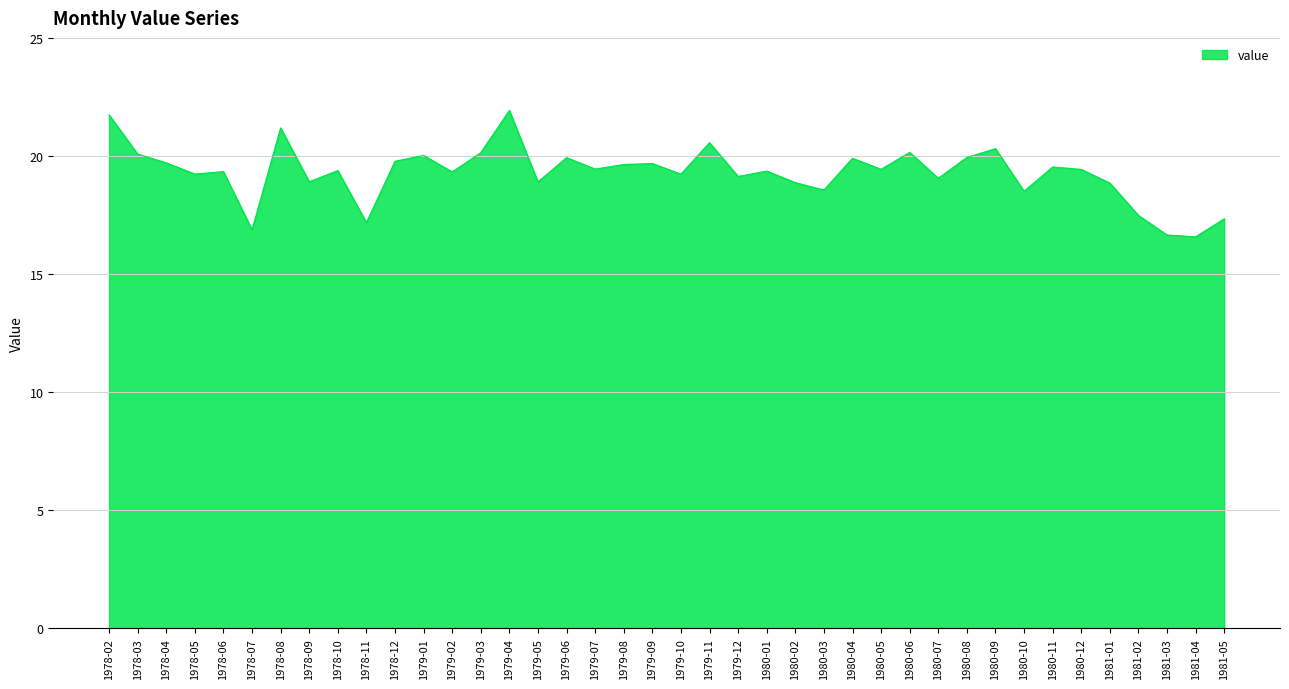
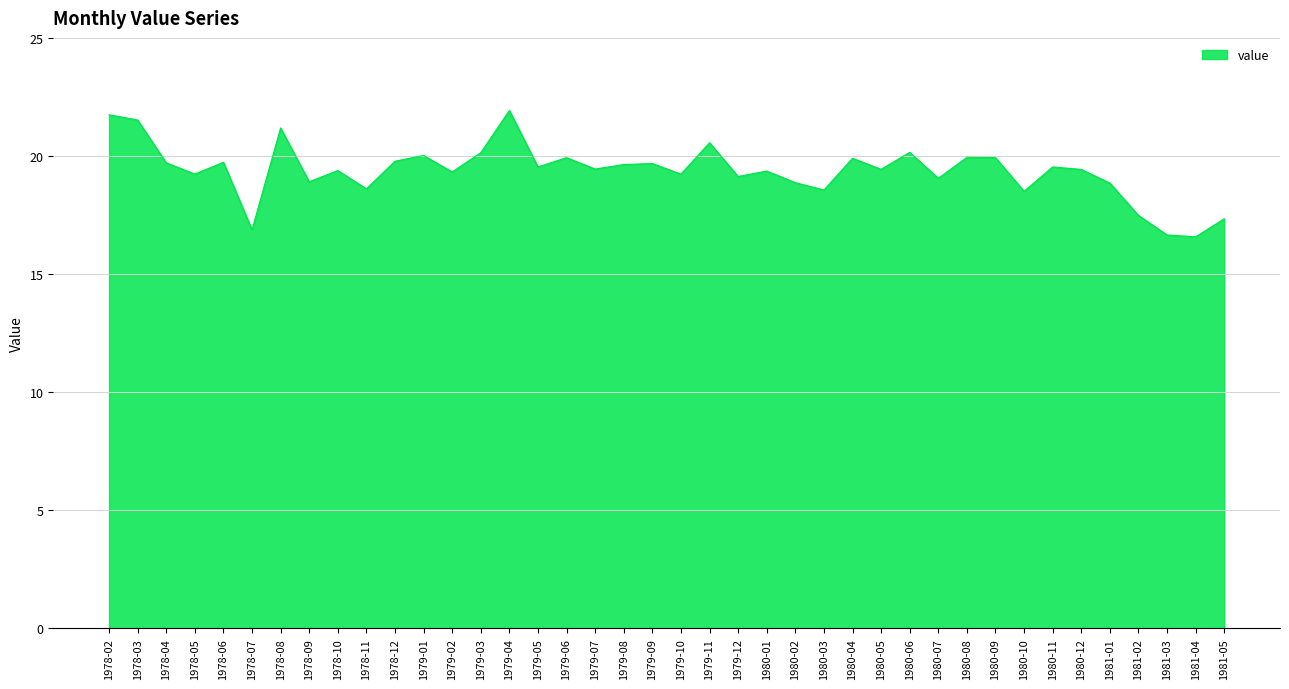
1978-03: 20.1 -> 21.5
1978-06: 19.3 -> 19.7
1978-11: 17.2 -> 18.6
1979-05: 18.9 -> 19.5
1980-09: 20.3 -> 19.9
